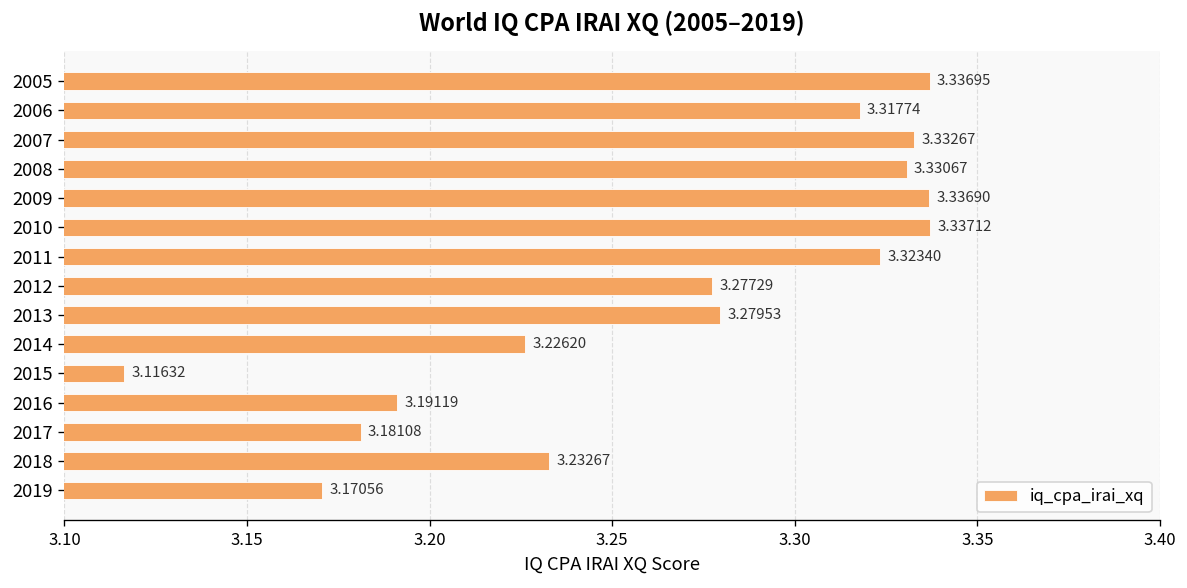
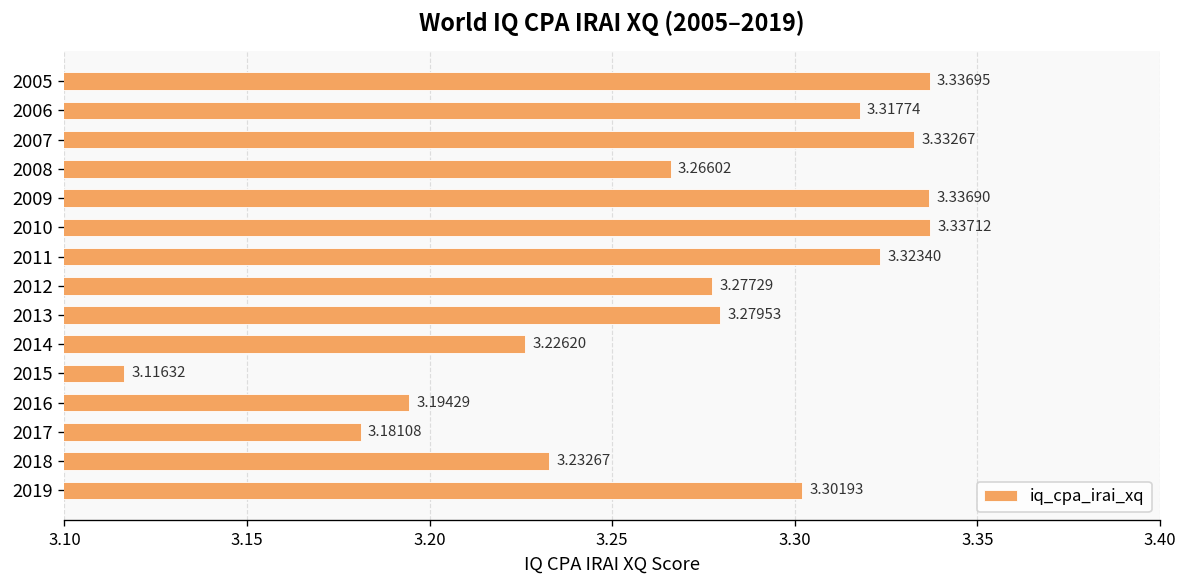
2008: 3.33067 -> 3.26602
2016: 3.19119 -> 3.19429
2019: 3.17056 -> 3.30193
